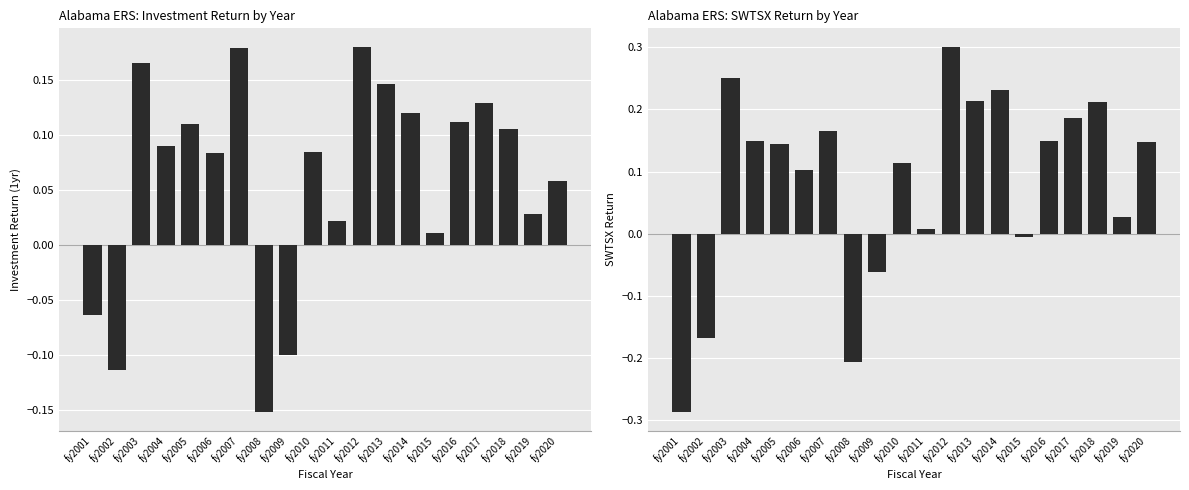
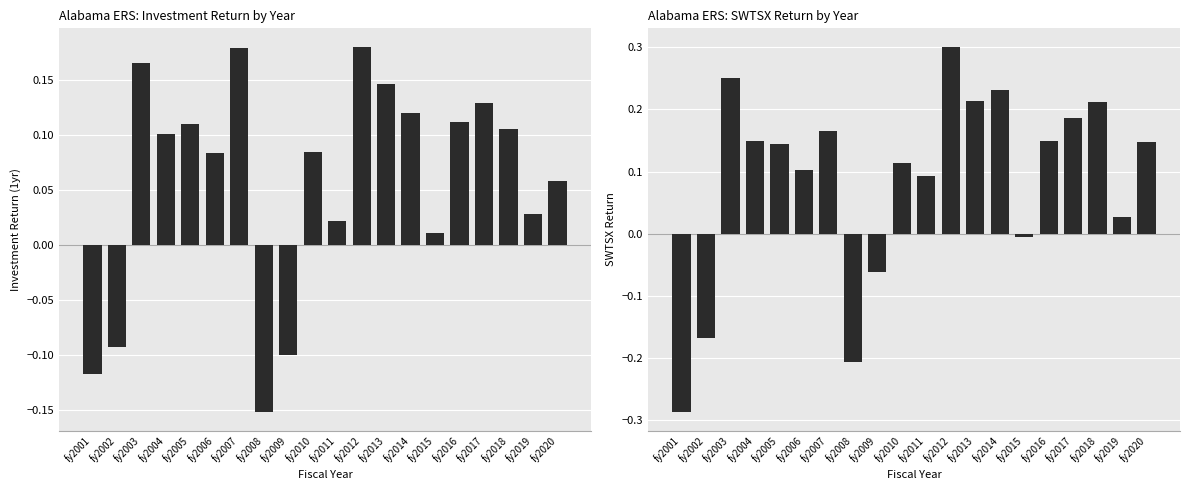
Alabama ERS: Investment Return by Year, fy2001: -0.064 -> -0.118
Alabama ERS: Investment Return by Year, fy2002: -0.113 -> -0.093
Alabama ERS: Investment Return by Year, fy2004: 0.090 -> 0.101
Alabama ERS: SWTSX Return by Year, fy2011: 0.01 -> 0.09
